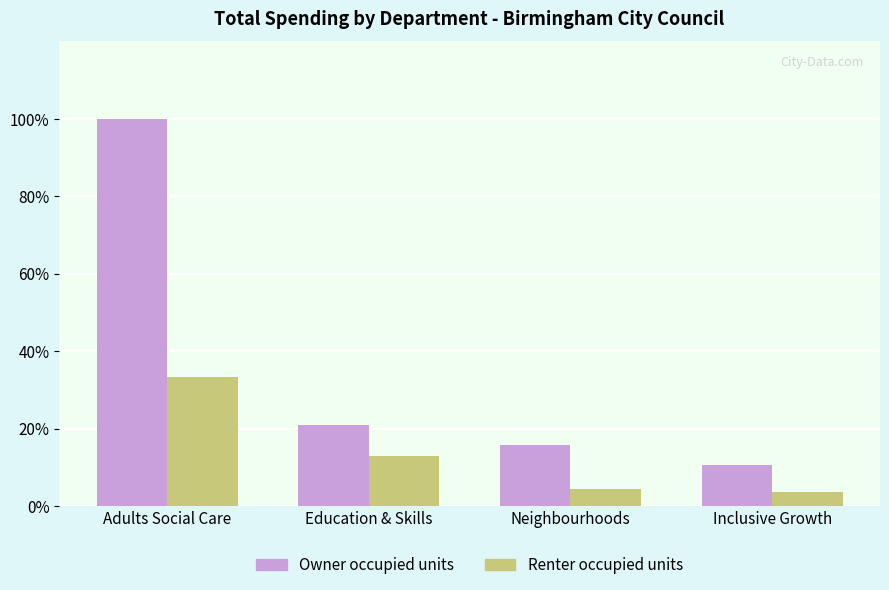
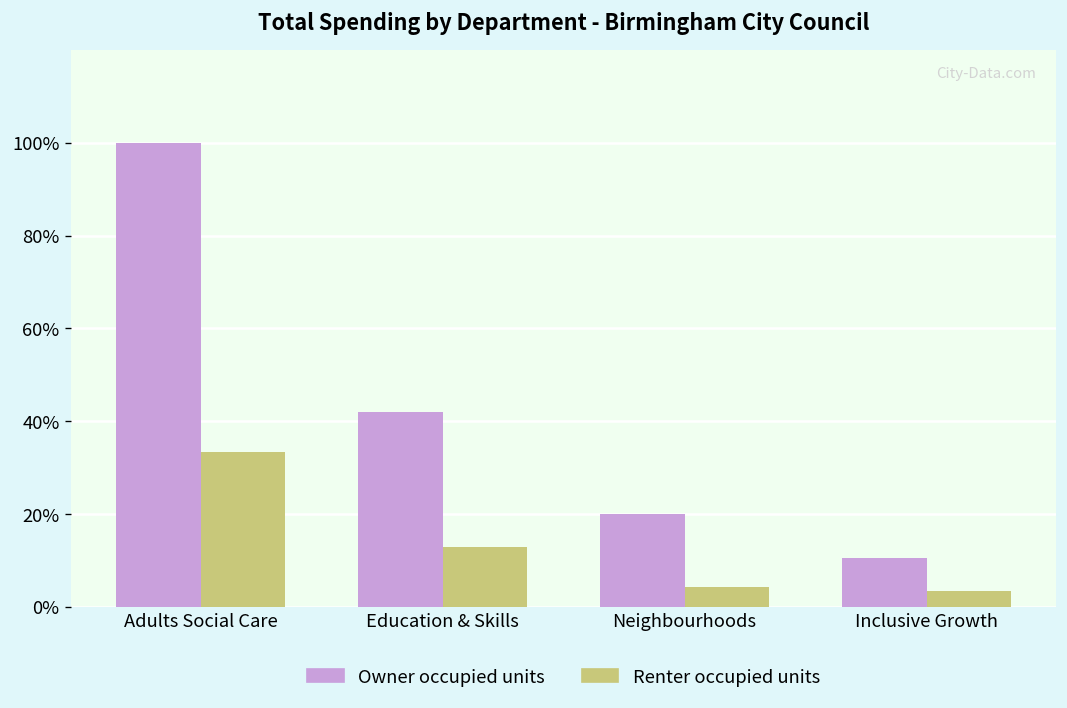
Owner occupied units, Education & Skills: 21% -> 42%
Owner occupied units, Neighbourhoods: 16% -> 20%
